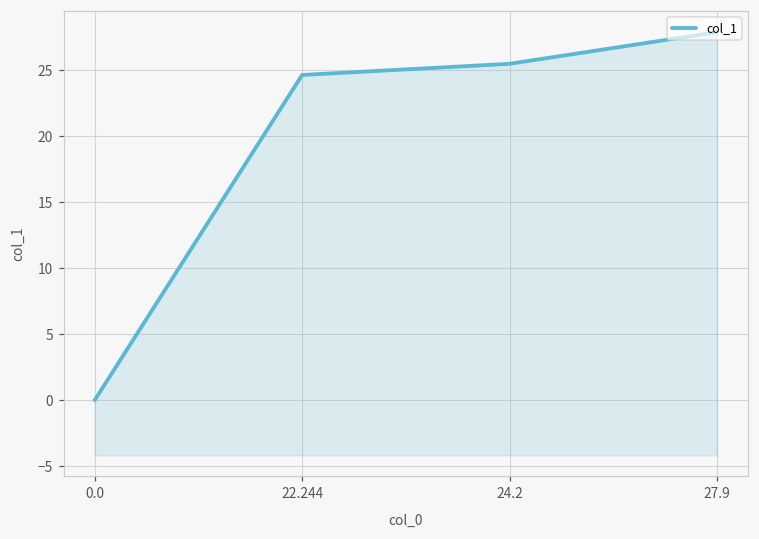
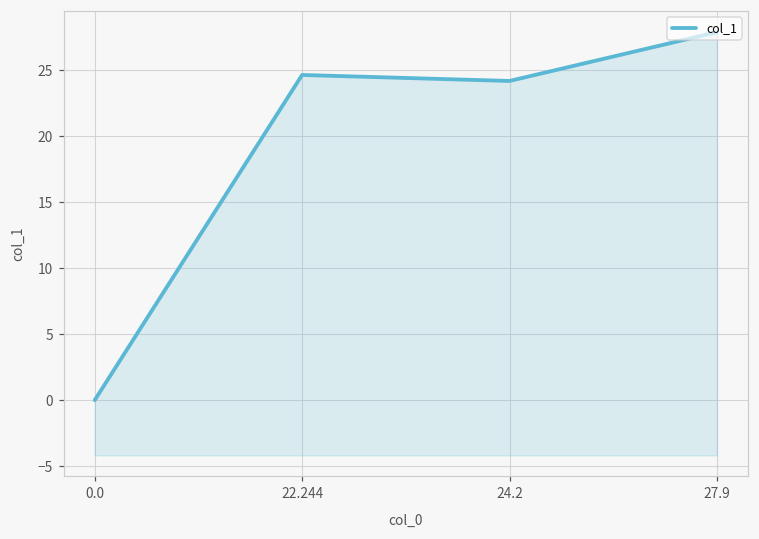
24.2: 25.5 -> 24.2
